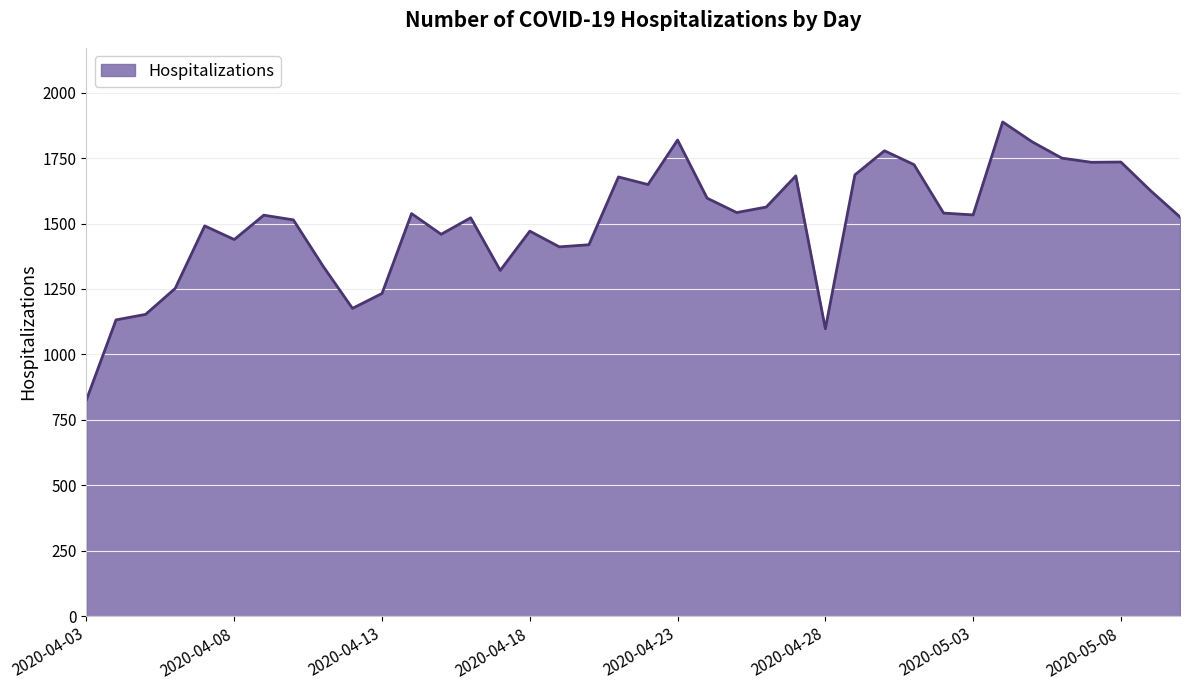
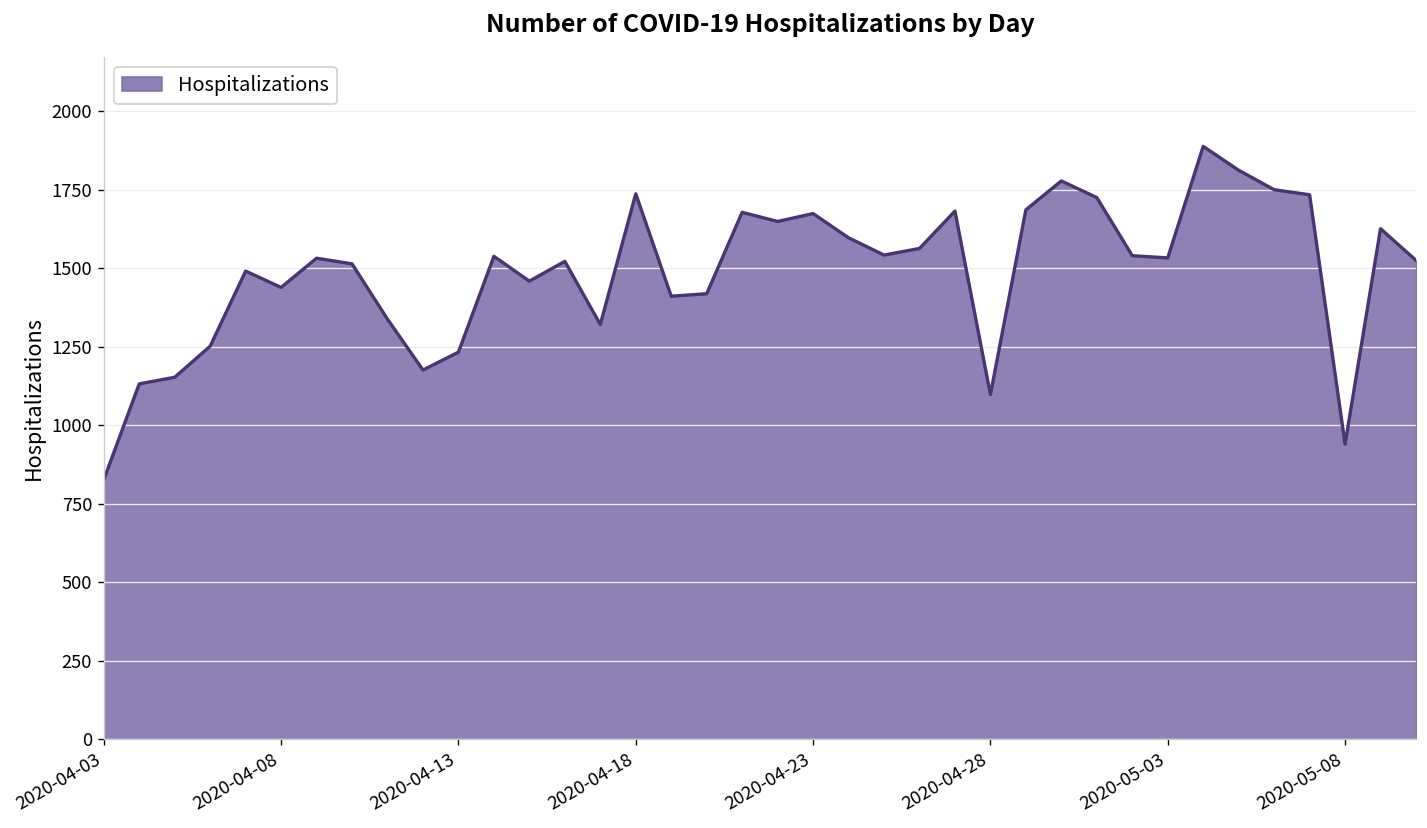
2020-04-18: 1470 -> 1740
2020-04-23: 1820 -> 1670
2020-05-08: 1740 -> 940
